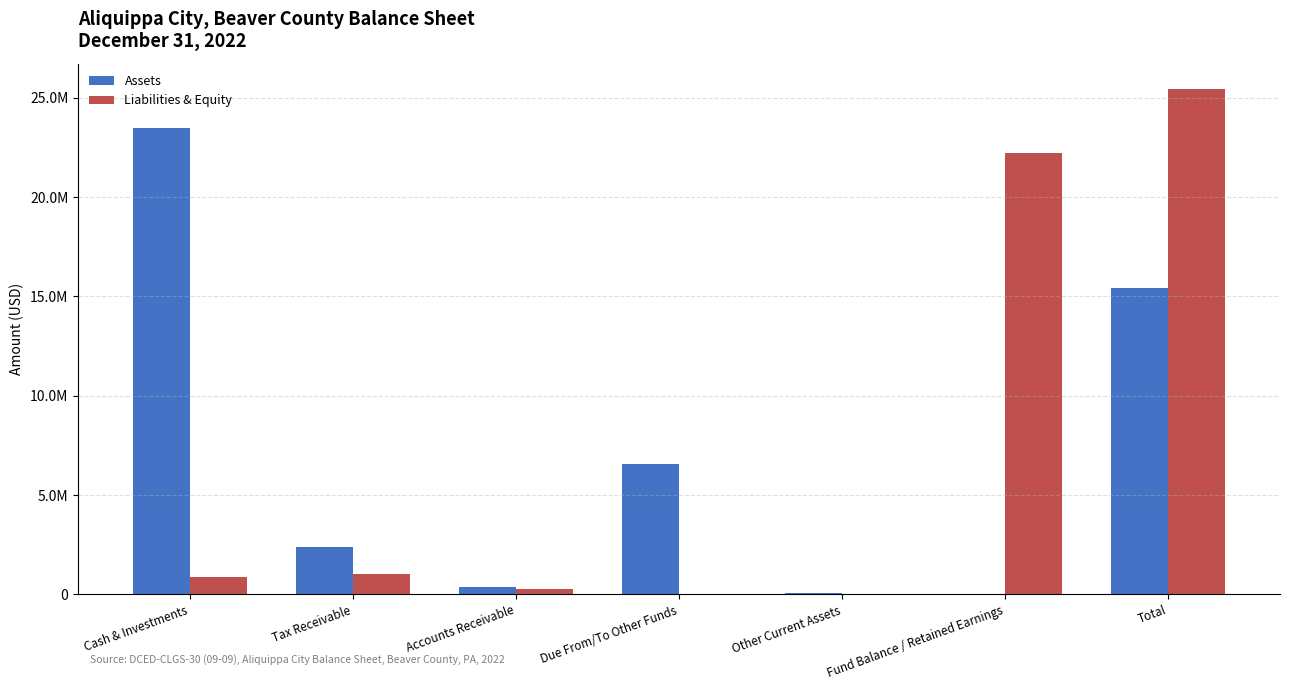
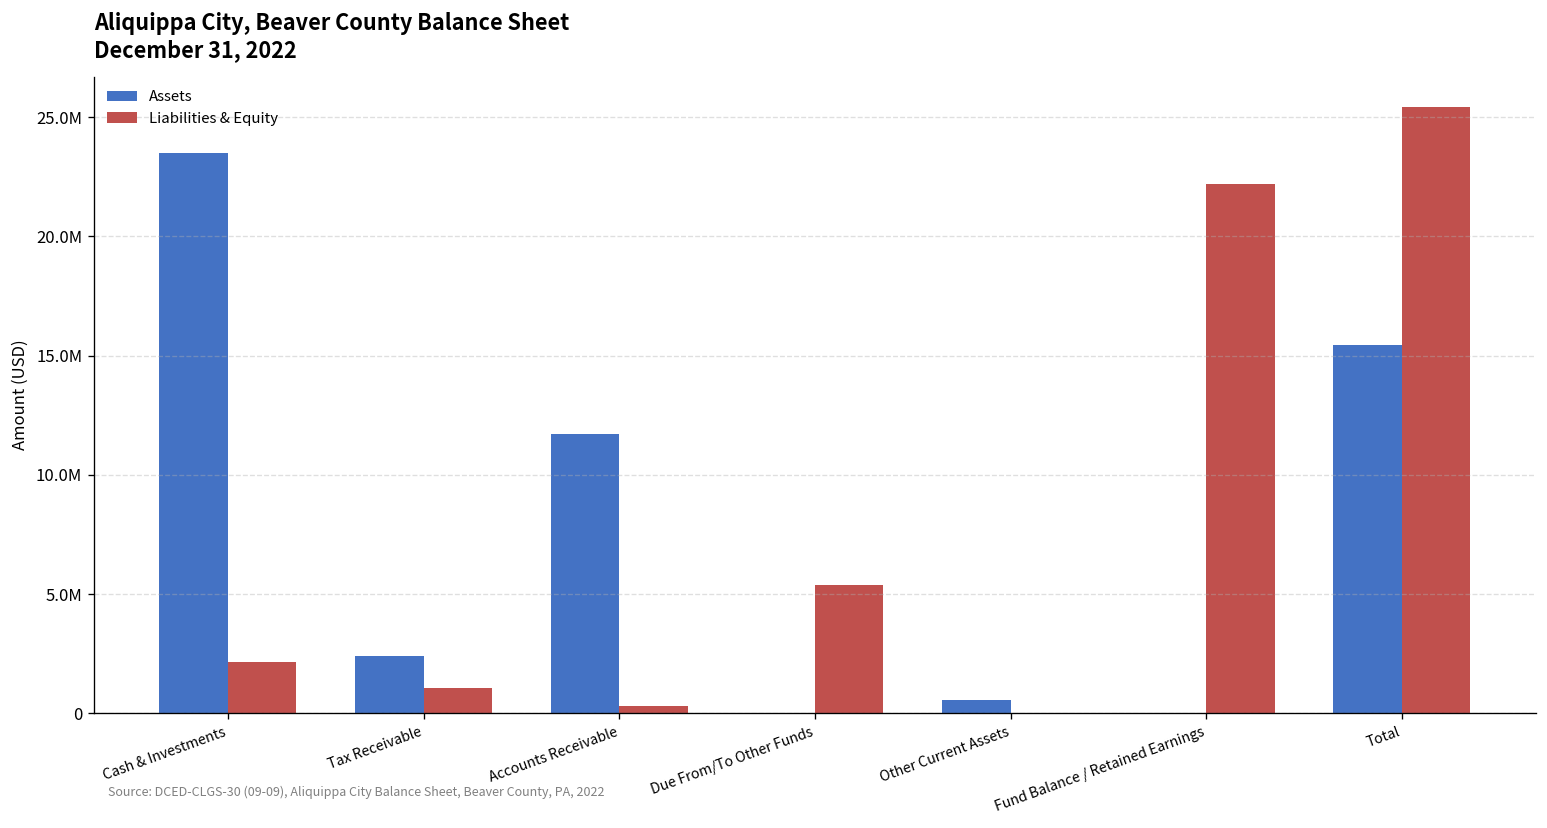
Liabilities & Equity, Cash & Investments: 900000 -> 2100000
Assets, Accounts Receivable: 400000 -> 11700000
Assets, Due From/To Other Funds: 6600000 -> 0
Liabilities & Equity, Due From/To Other Funds: 0 -> 5400000
Assets, Other Current Assets: 100000 -> 500000
